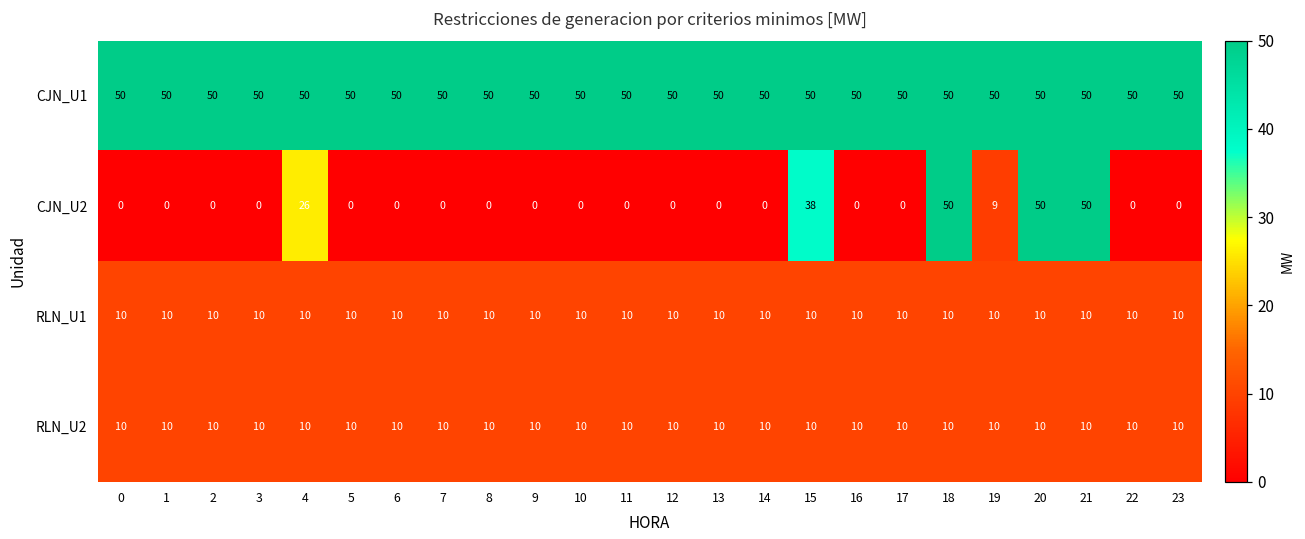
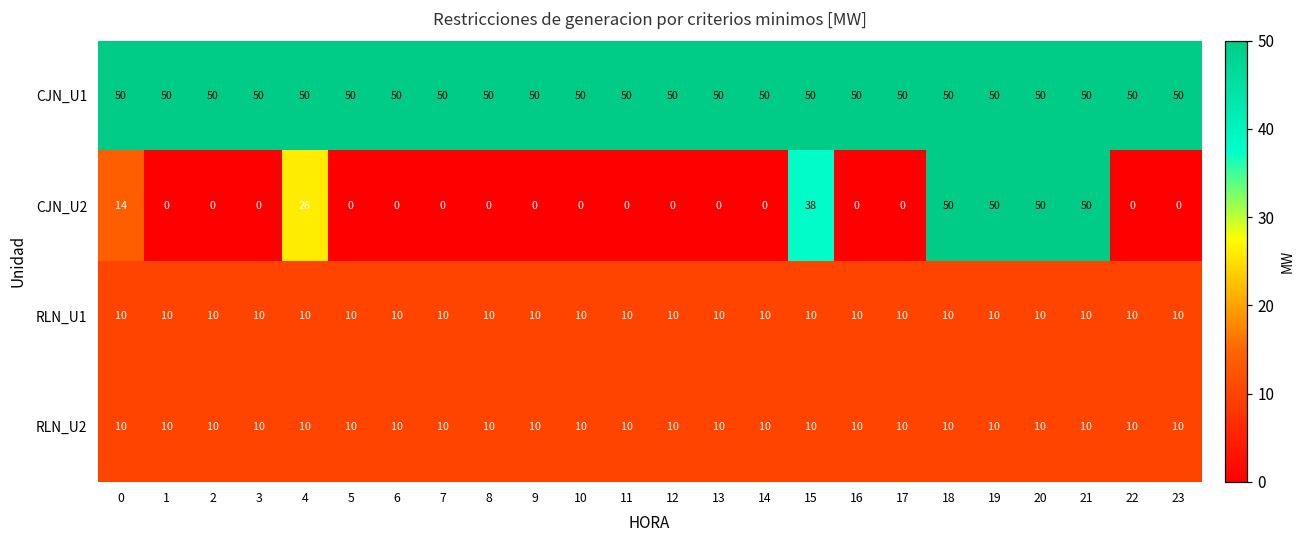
CJN_U2, 0: 0 -> 14
CJN_U2, 19: 9 -> 50
